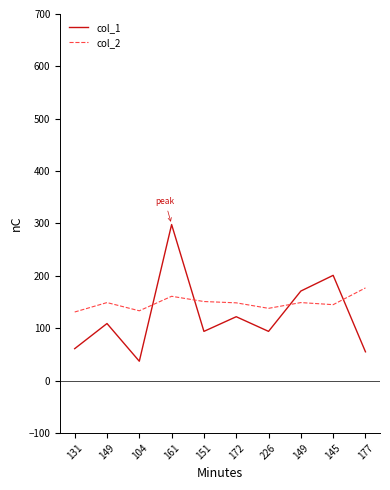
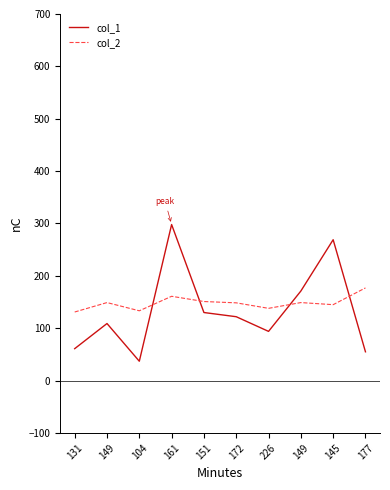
col_1, 151: 90 -> 130
col_1, 145: 200 -> 270
